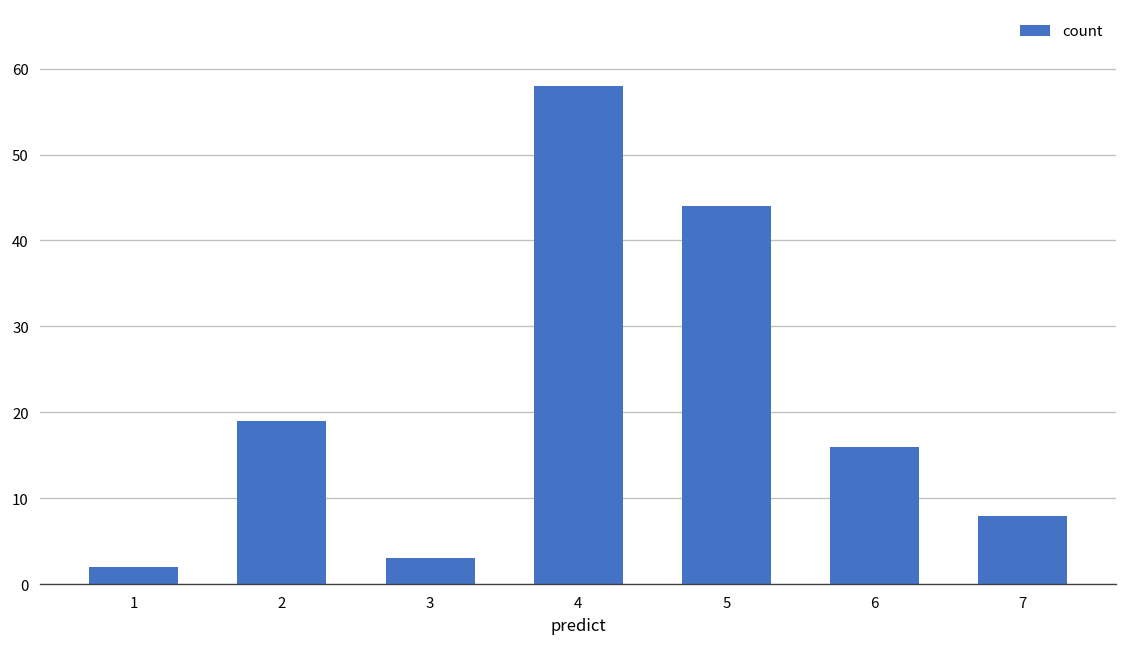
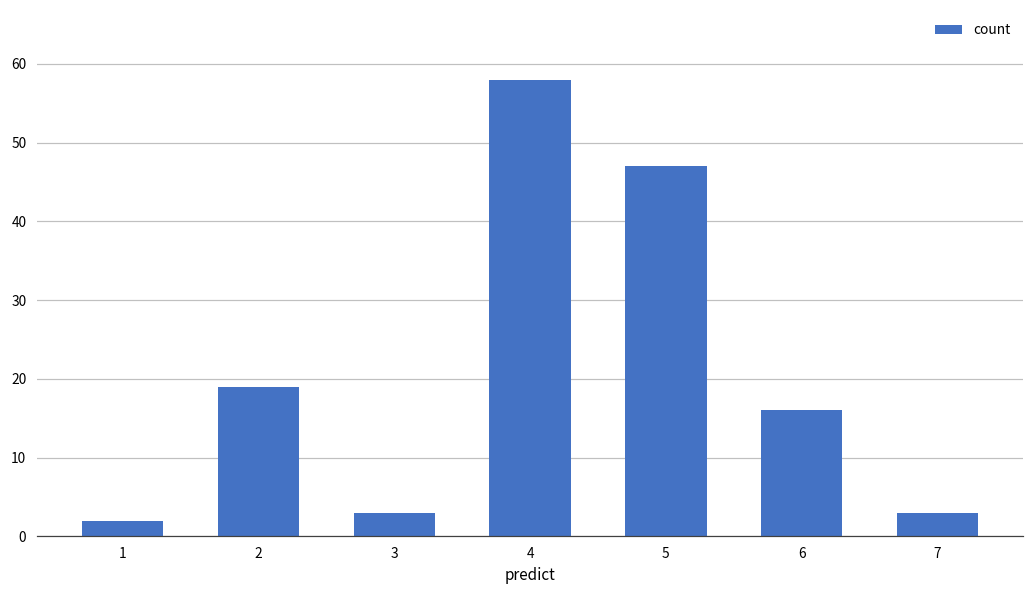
5: 44 -> 47
7: 8 -> 3
